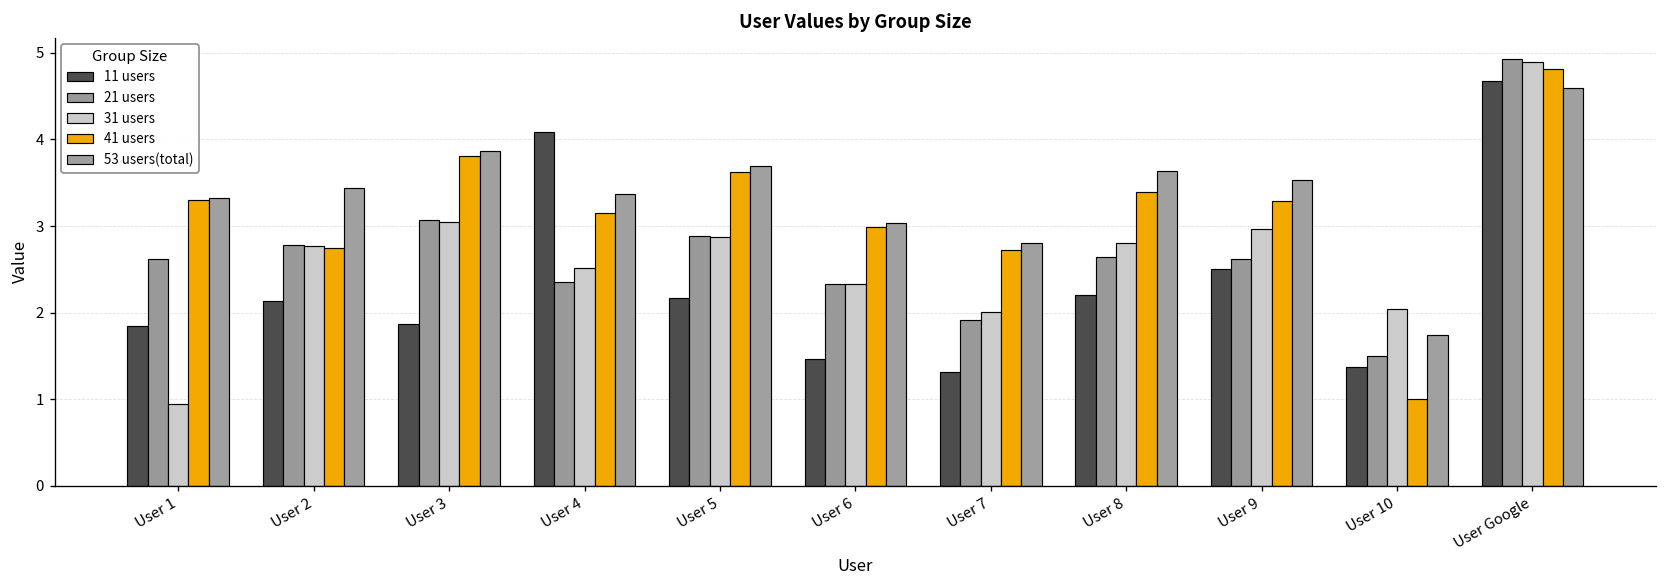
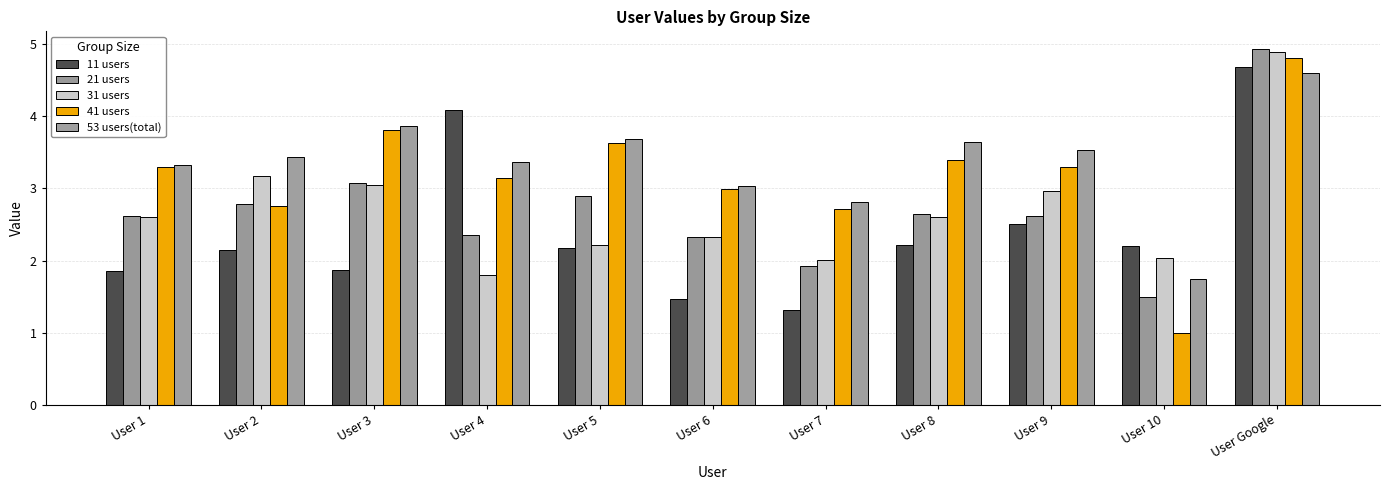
31 users, User 1: 0.9 -> 2.6
31 users, User 2: 2.8 -> 3.2
31 users, User 4: 2.5 -> 1.8
31 users, User 5: 2.9 -> 2.2
31 users, User 8: 2.8 -> 2.6
11 users, User 10: 1.4 -> 2.2
